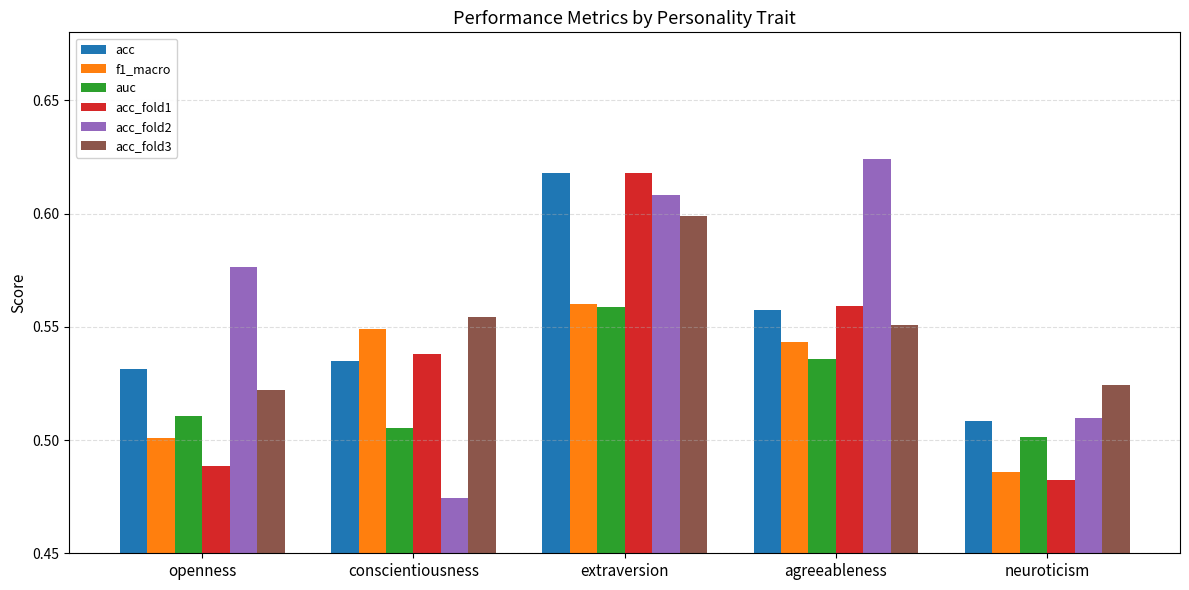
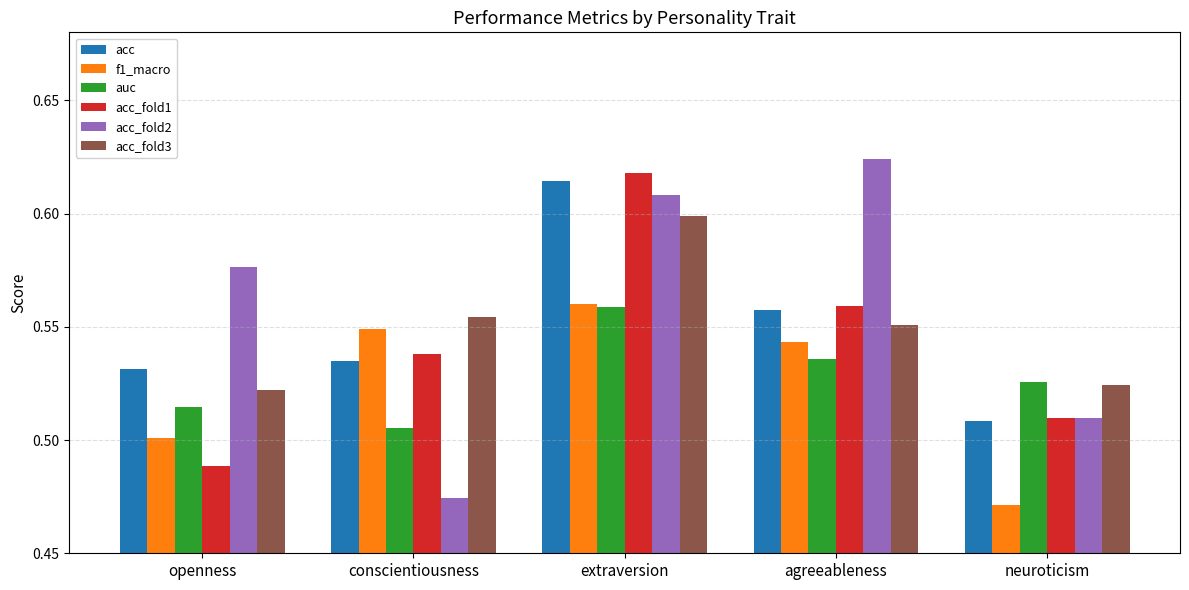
auc, openness: 0.510 -> 0.515
acc, extraversion: 0.618 -> 0.614
f1_macro, neuroticism: 0.486 -> 0.472
auc, neuroticism: 0.501 -> 0.526
acc_fold1, neuroticism: 0.482 -> 0.510
